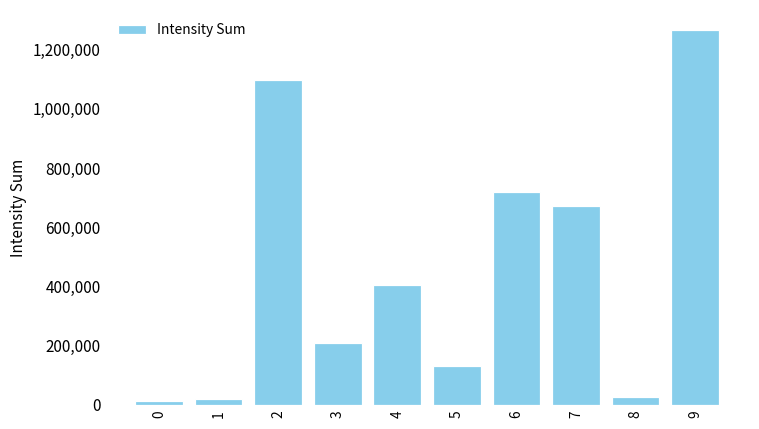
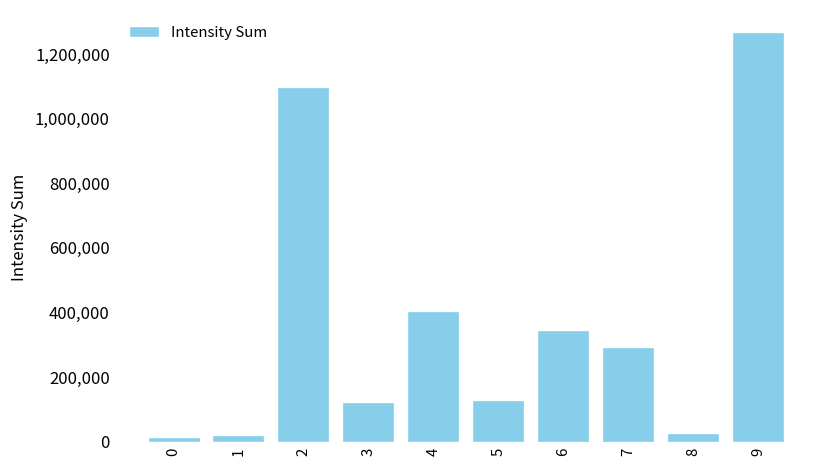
3: 210,000 -> 120,000
6: 720,000 -> 350,000
7: 670,000 -> 290,000
